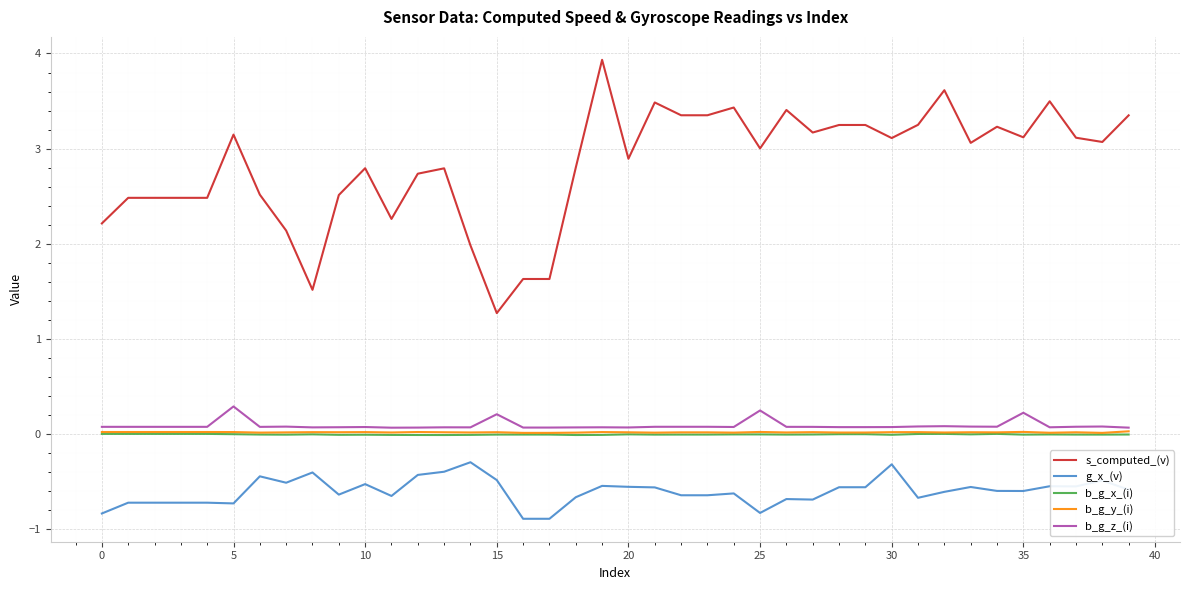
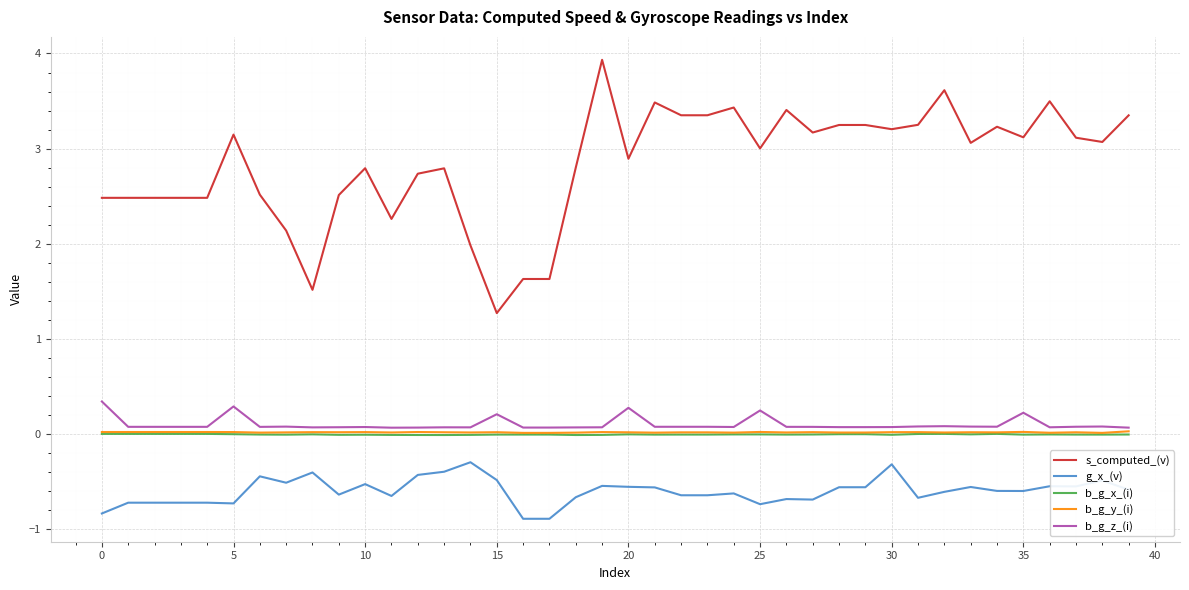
s_computed_(v), 0: 2.2 -> 2.5
b_g_z_(i), 0: 0.1 -> 0.3
b_g_z_(i), 20: 0.1 -> 0.3
g_x_(v), 25: -0.8 -> -0.7
s_computed_(v), 30: 3.1 -> 3.2
